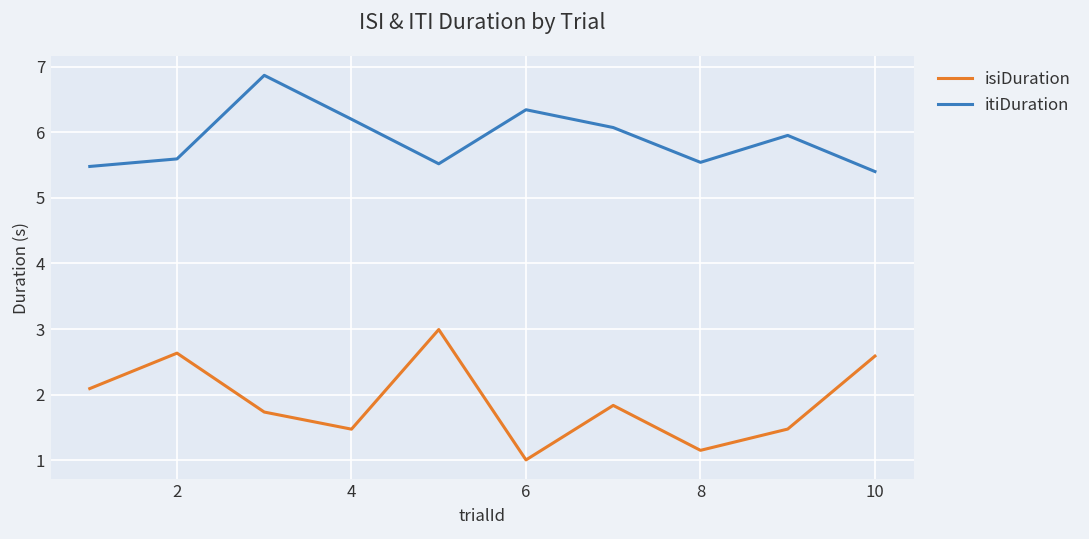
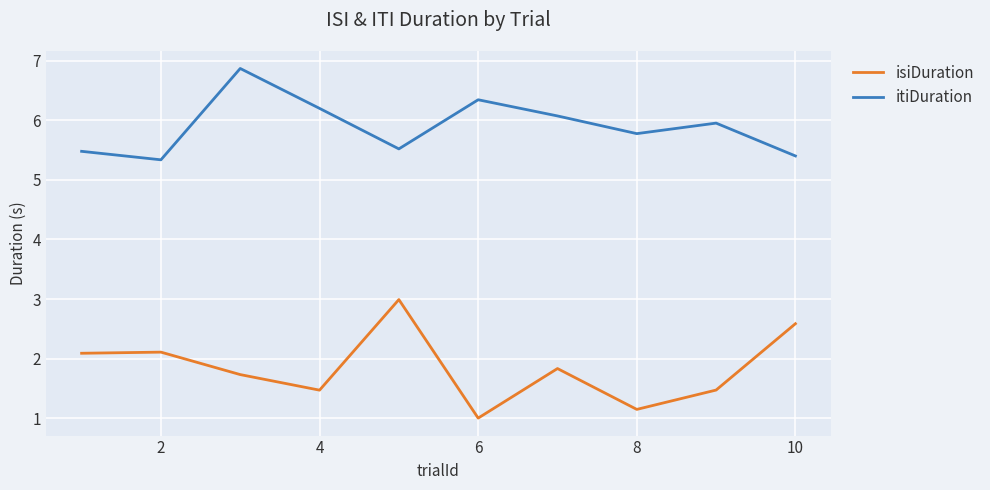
isiDuration, 2: 2.6 -> 2.1
itiDuration, 2: 5.6 -> 5.3
itiDuration, 8: 5.5 -> 5.8
